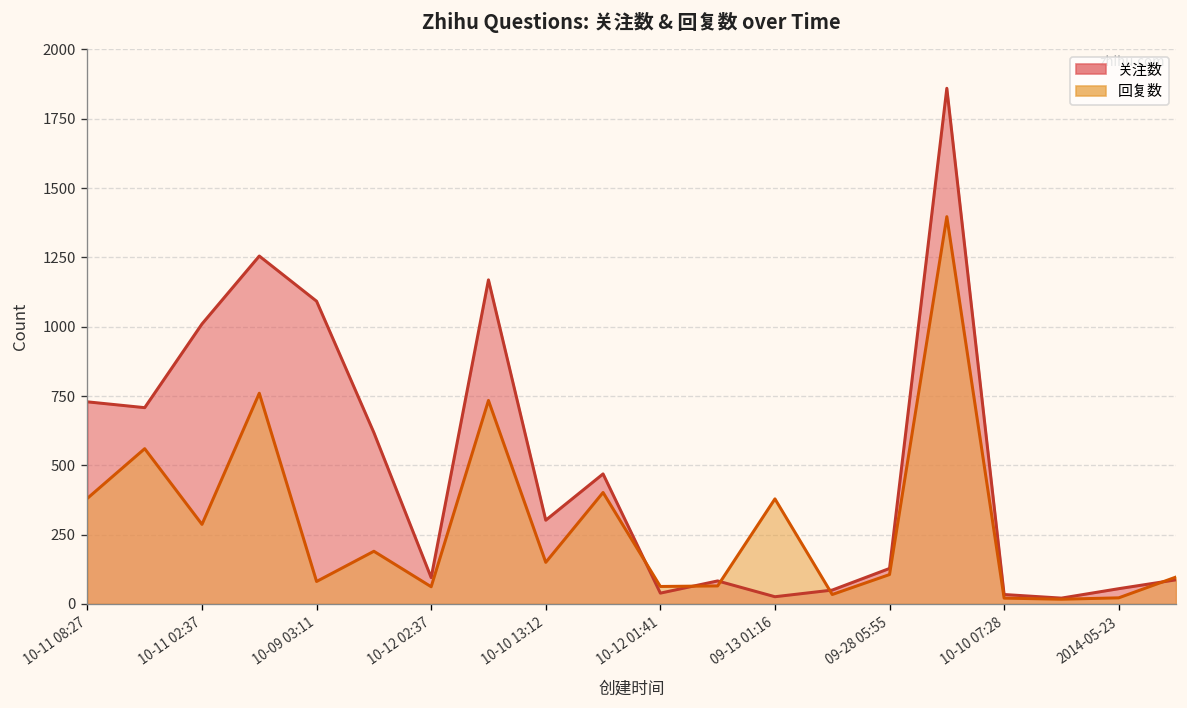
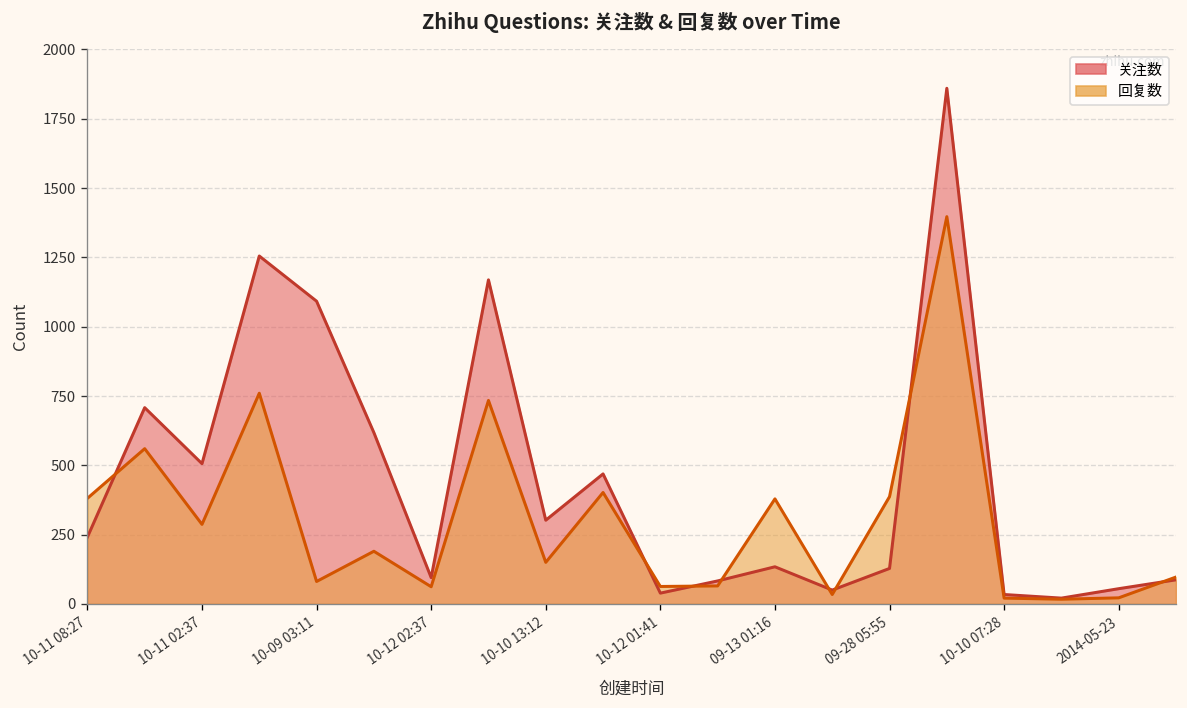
关注数, 10-11 08:27: 730 -> 240
关注数, 10-11 02:37: 1010 -> 510
关注数, 09-13 01:16: 30 -> 130
回复数, 09-28 05:55: 110 -> 390
